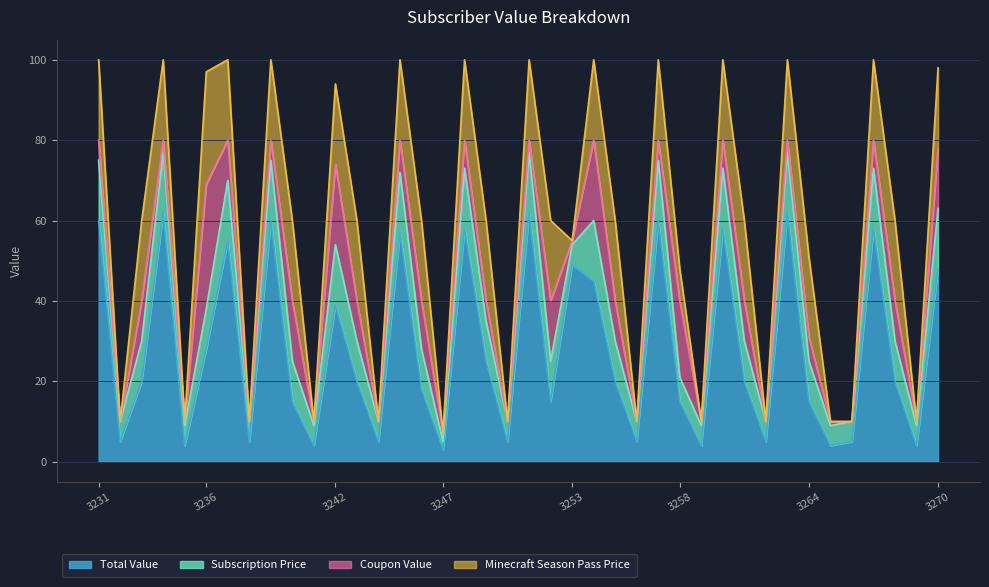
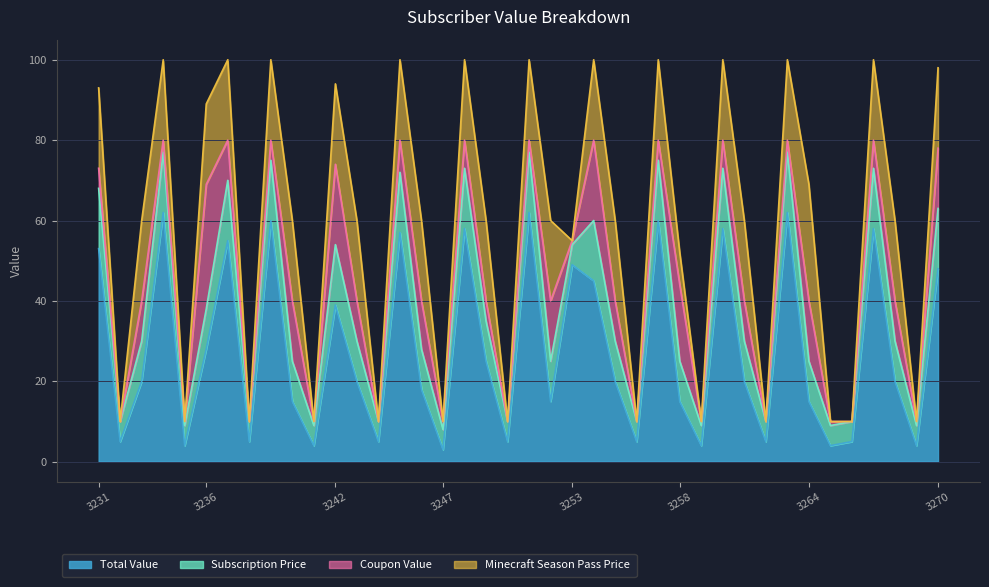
Total Value, 3231: 60 -> 53
Minecraft Season Pass Price, 3236: 28 -> 20
Subscription Price, 3247: 2 -> 5
Subscription Price, 3258: 6 -> 10
Coupon Value, 3264: 6 -> 15
Minecraft Season Pass Price, 3264: 20 -> 29
